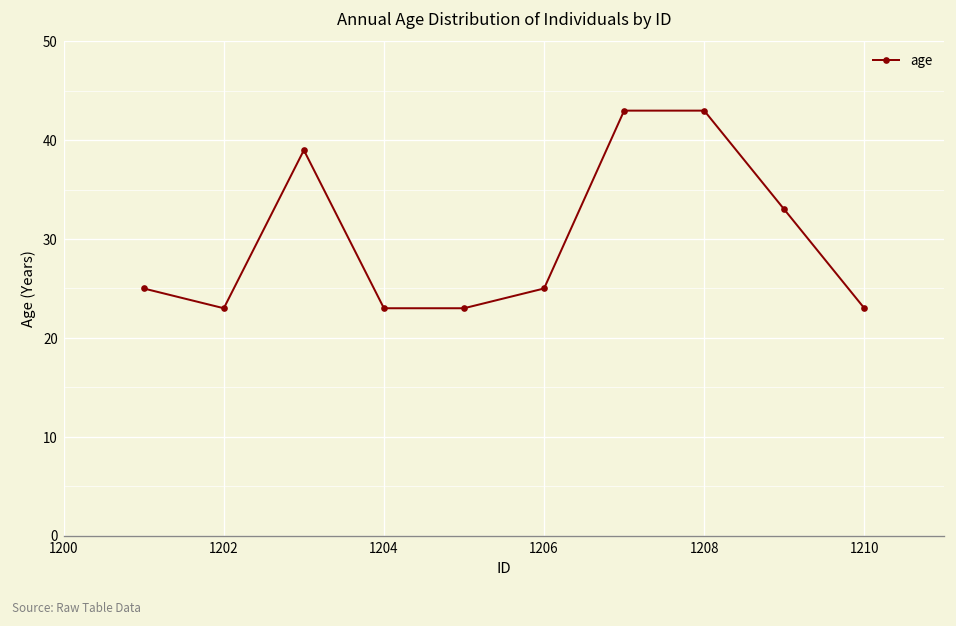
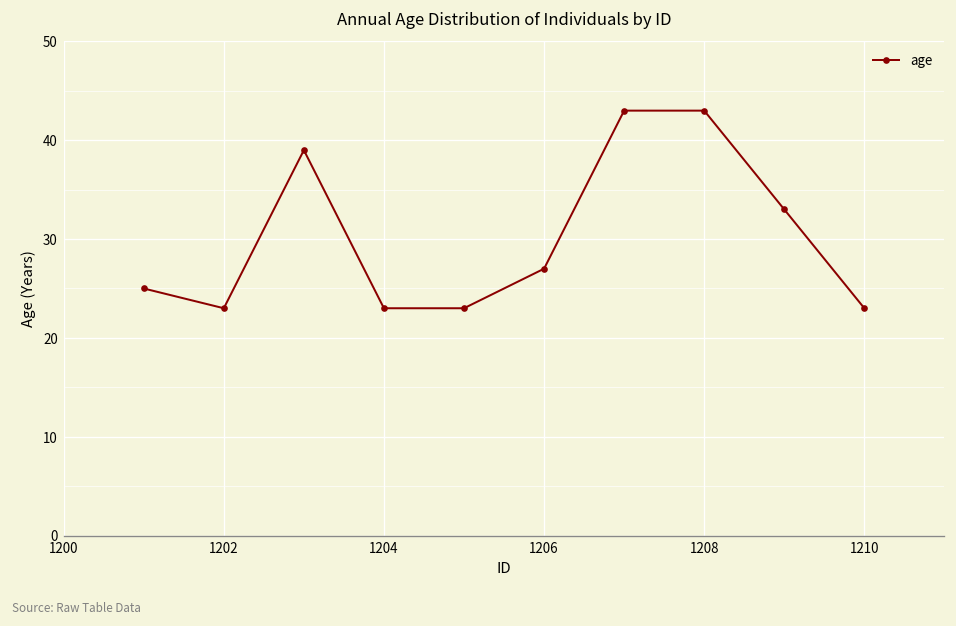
1206: 25 -> 27
